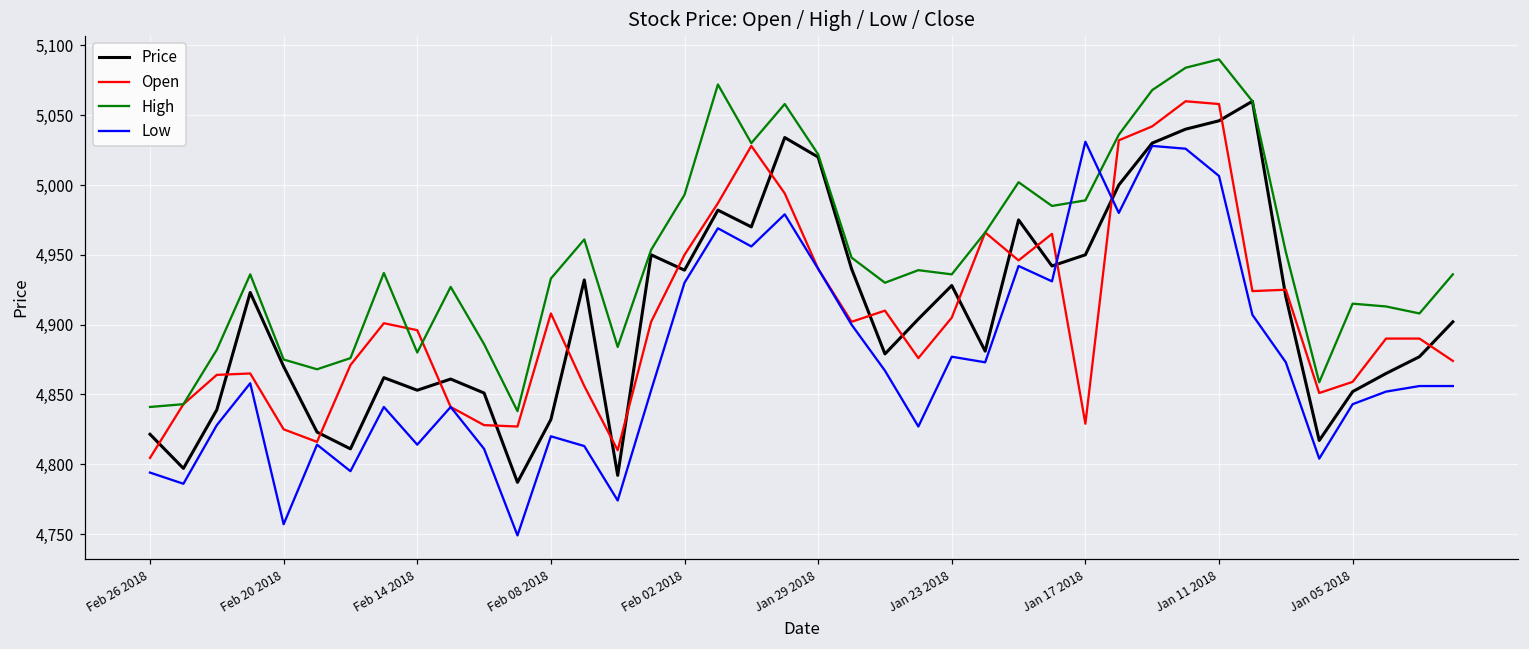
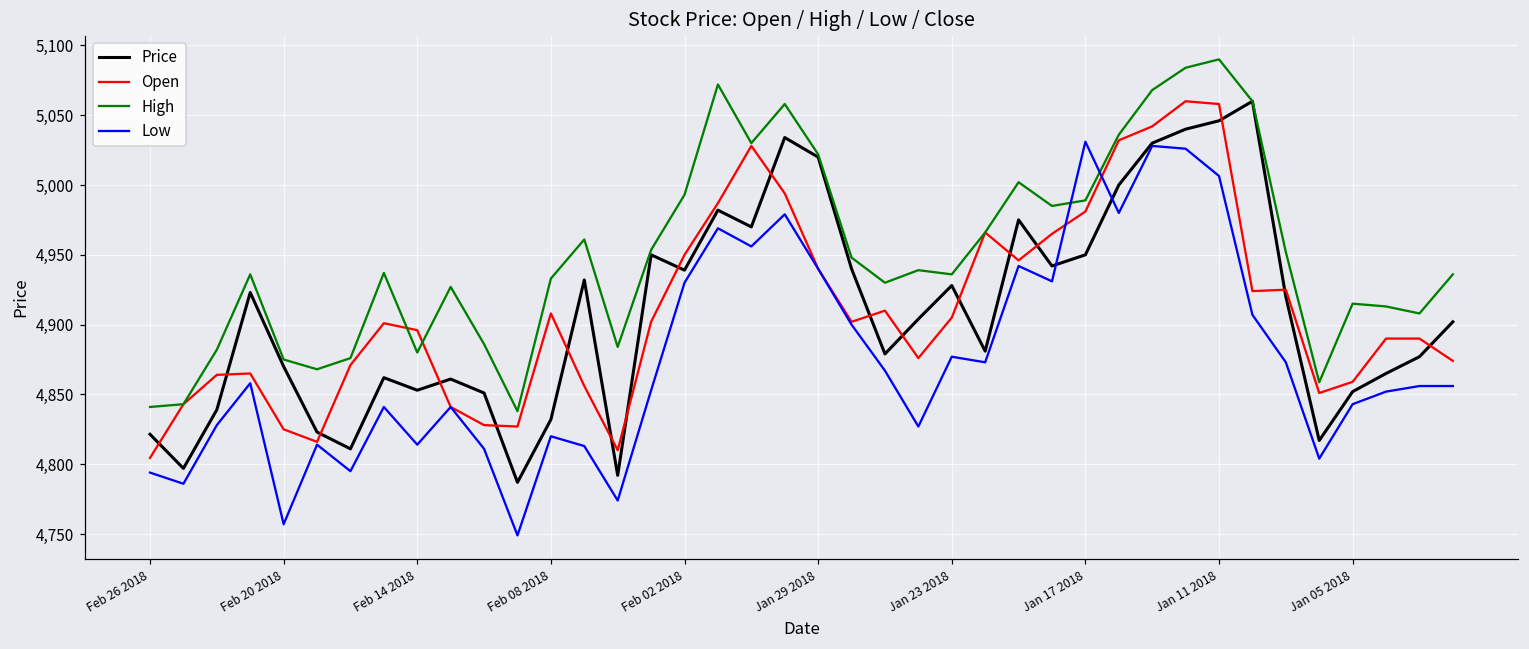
Open, Jan 17 2018: 4,829 -> 4,981
